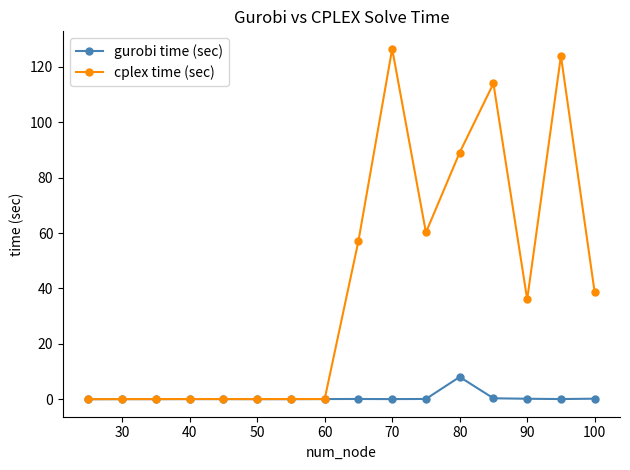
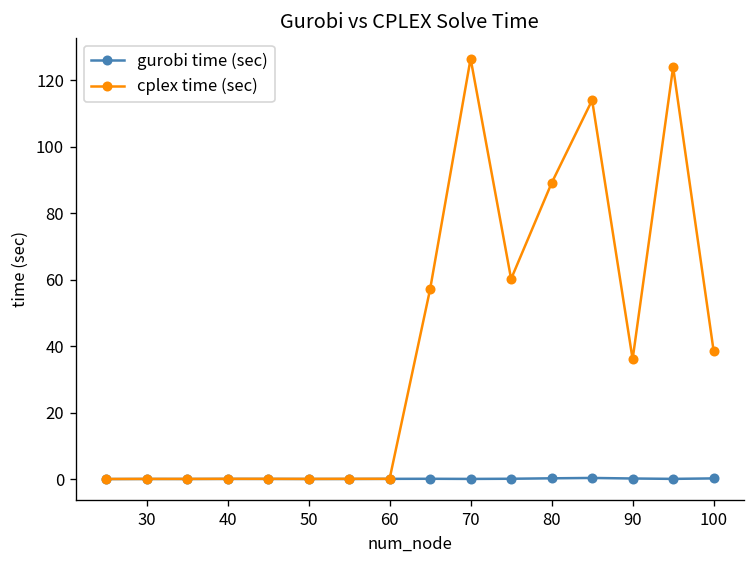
gurobi time (sec), 80: 8 -> 0
